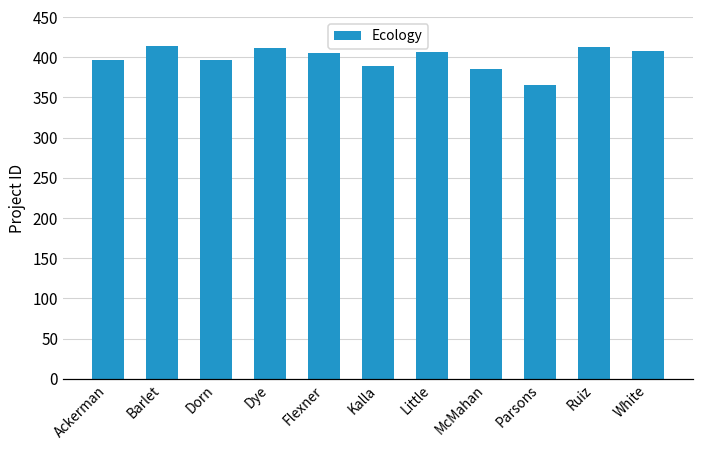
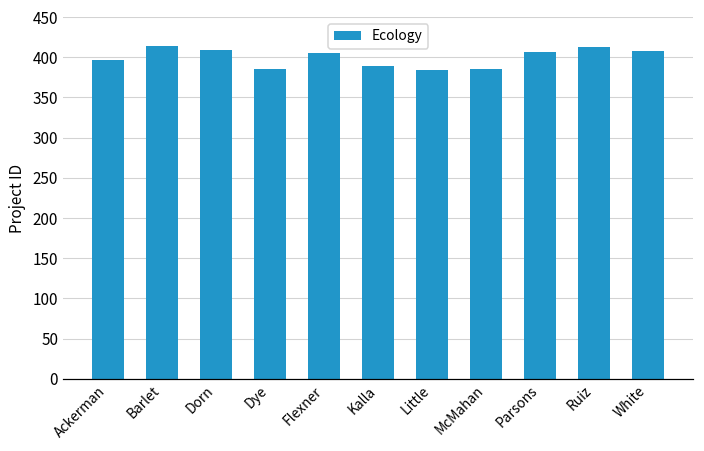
Dorn: 400 -> 410
Dye: 410 -> 390
Little: 410 -> 380
Parsons: 370 -> 410
